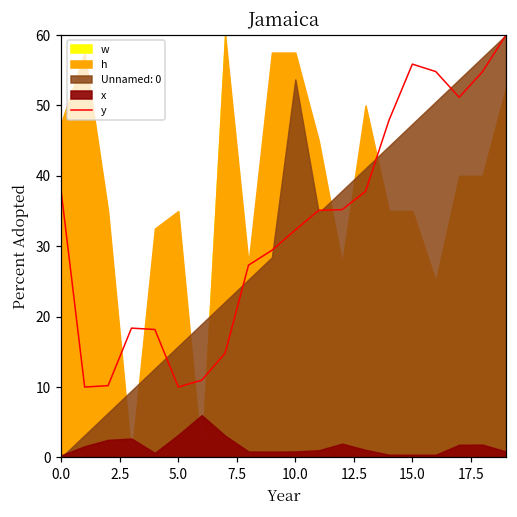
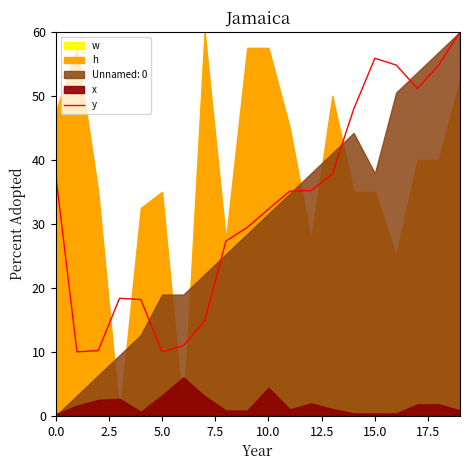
Unnamed: 0, 5.0: 16 -> 19
Unnamed: 0, 10.0: 54 -> 32
x, 10.0: 1 -> 4
Unnamed: 0, 15.0: 47 -> 38
